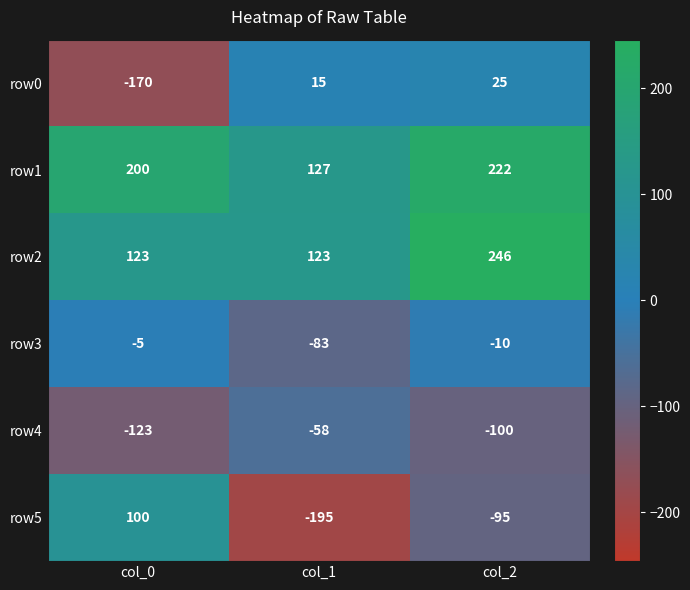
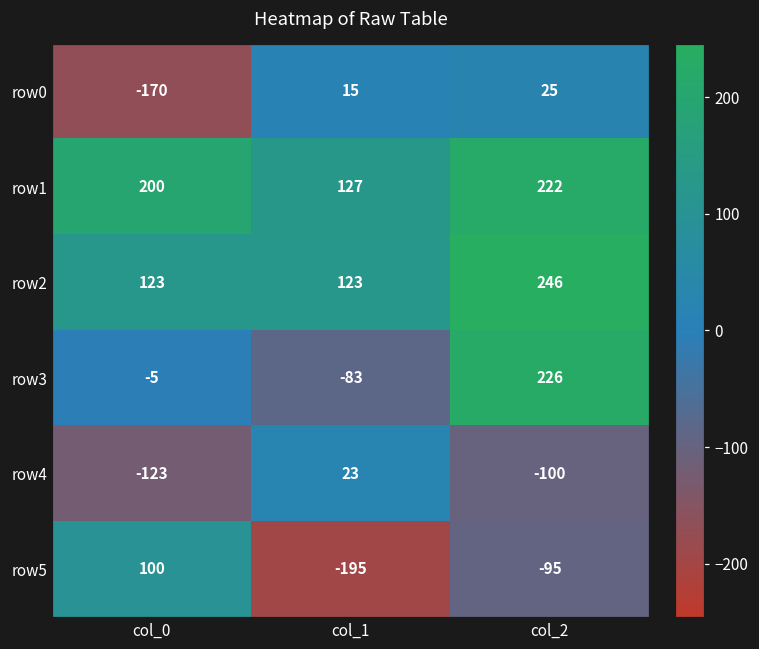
row3, col_2: -10 -> 226
row4, col_1: -58 -> 23
